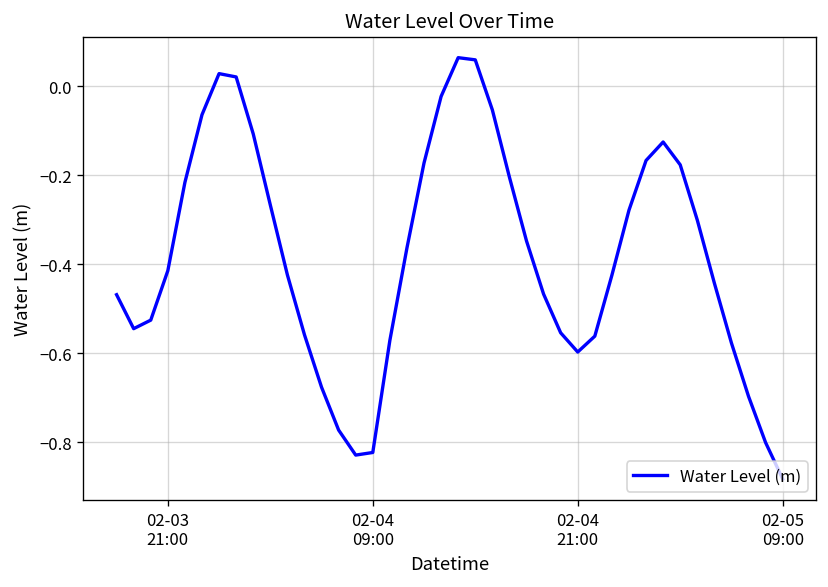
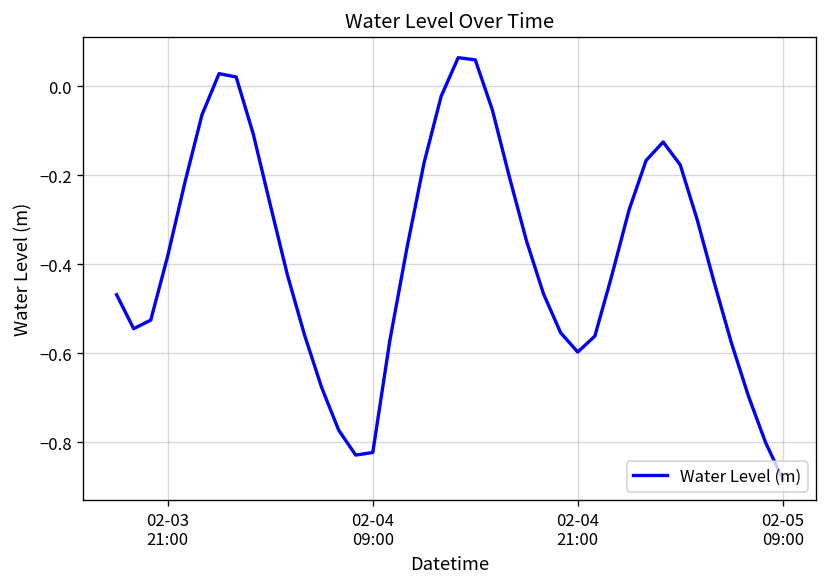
02-03 21:00: -0.41 -> -0.38
